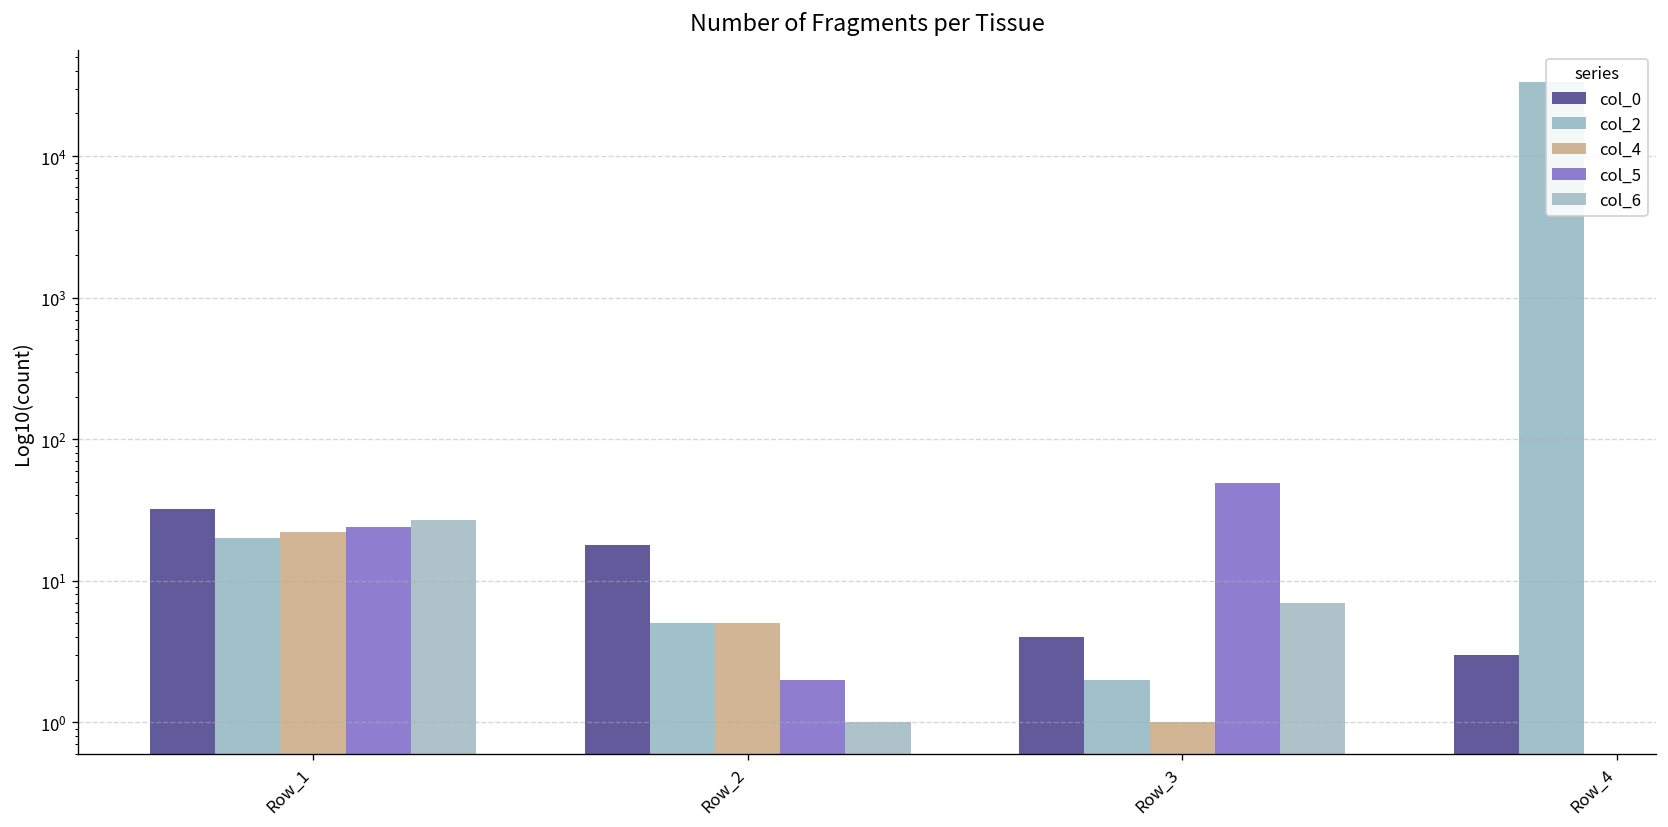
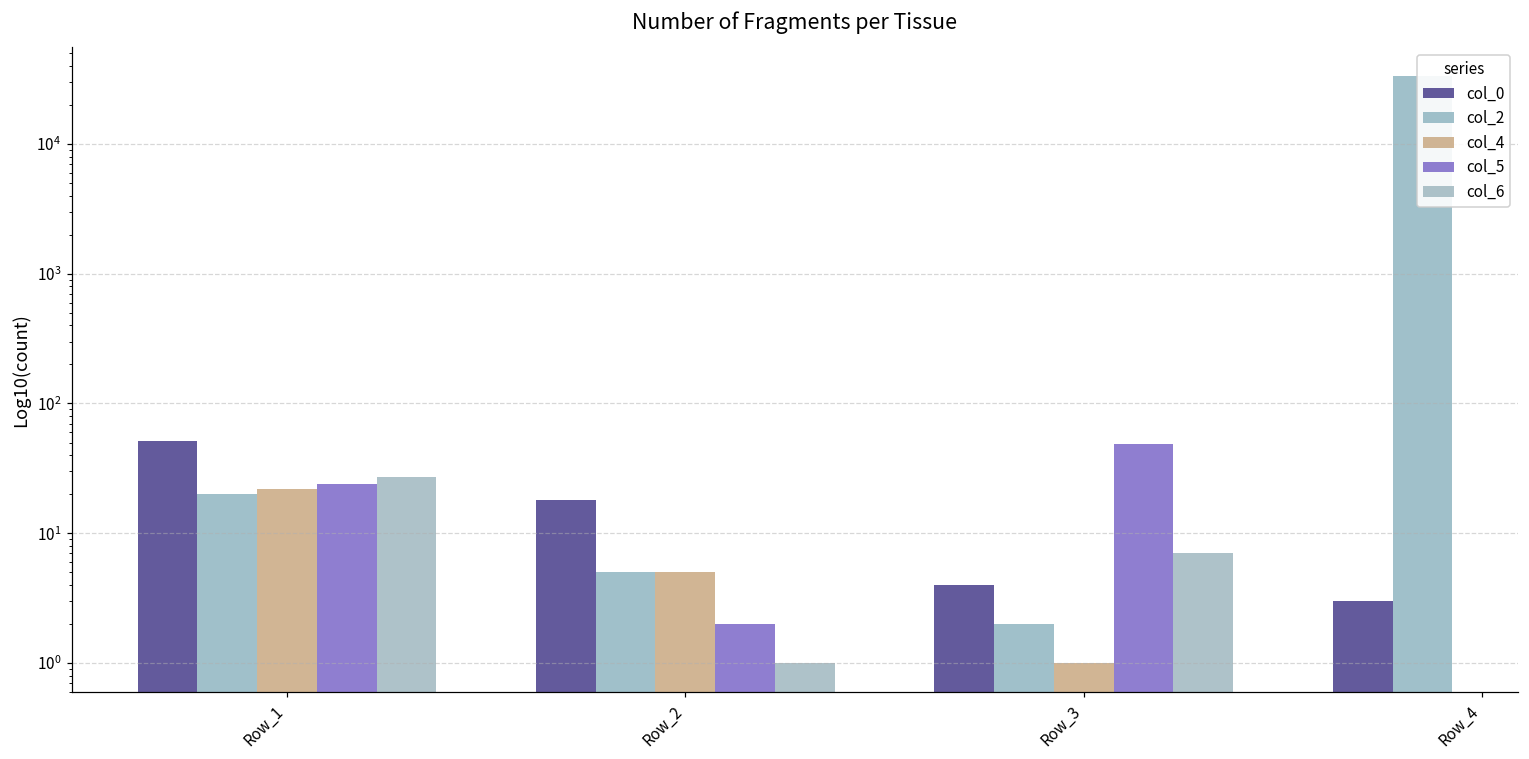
col_0, Row_1: 32 -> 51
